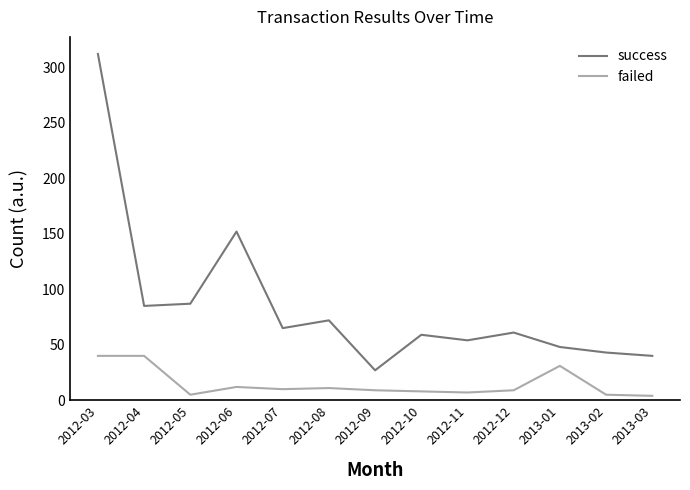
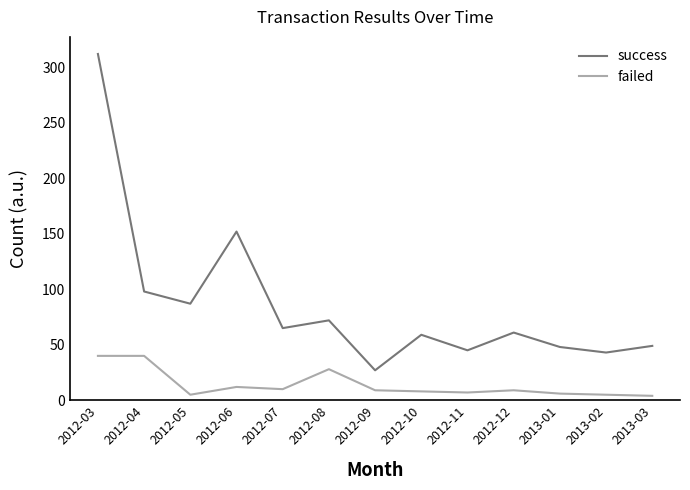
success, 2012-04: 85 -> 98
failed, 2012-08: 11 -> 28
success, 2012-11: 54 -> 45
failed, 2013-01: 31 -> 6
success, 2013-03: 40 -> 49
